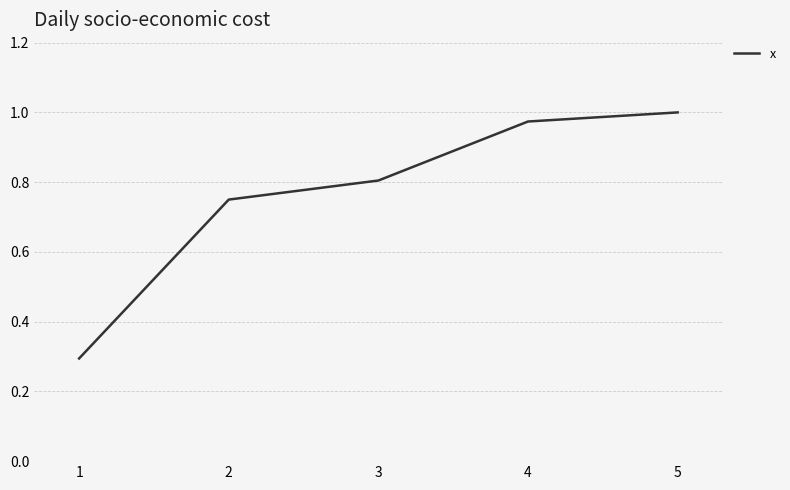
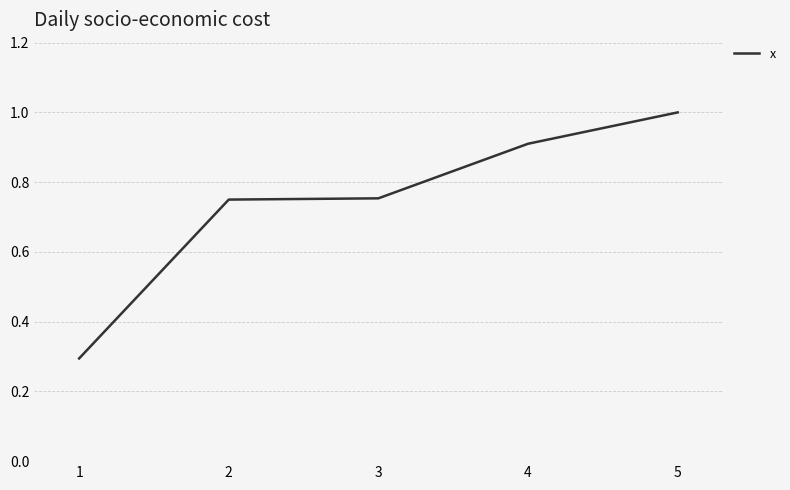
3: 0.80 -> 0.75
4: 0.97 -> 0.91
